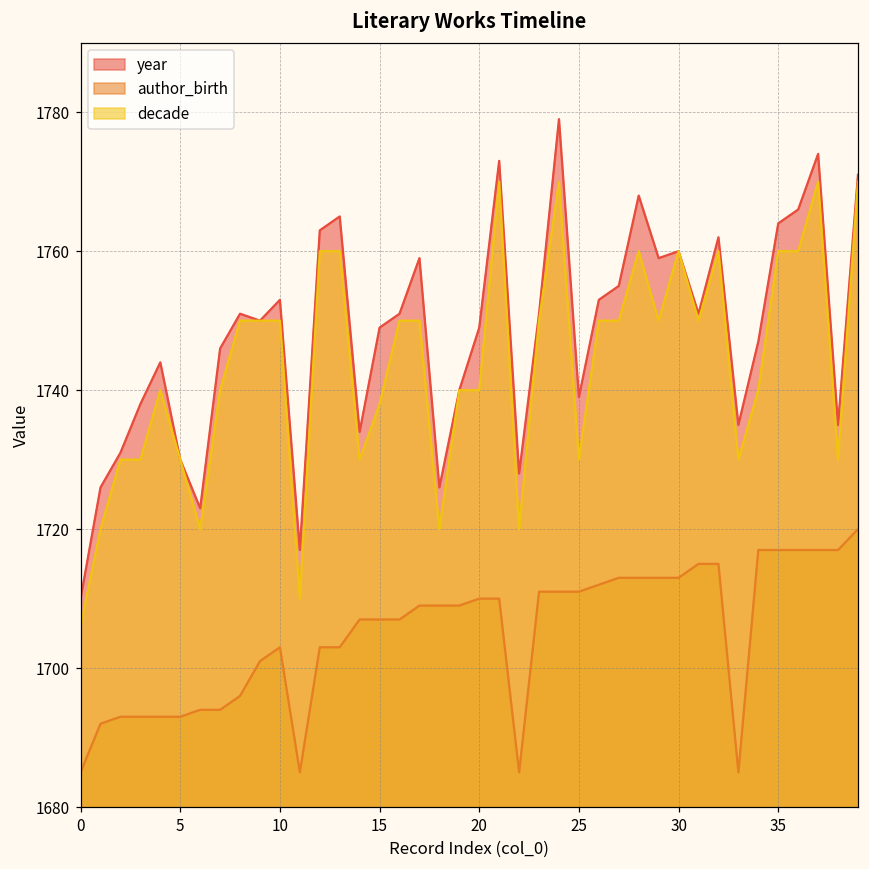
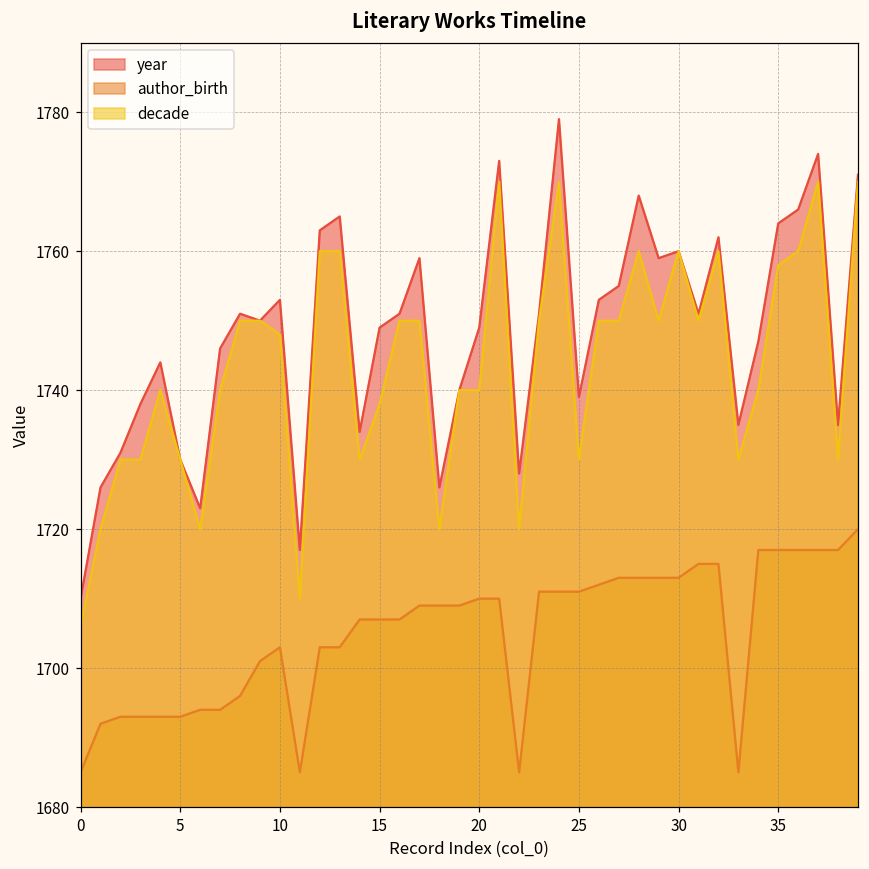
decade, 10: 1750 -> 1748
decade, 35: 1760 -> 1758
